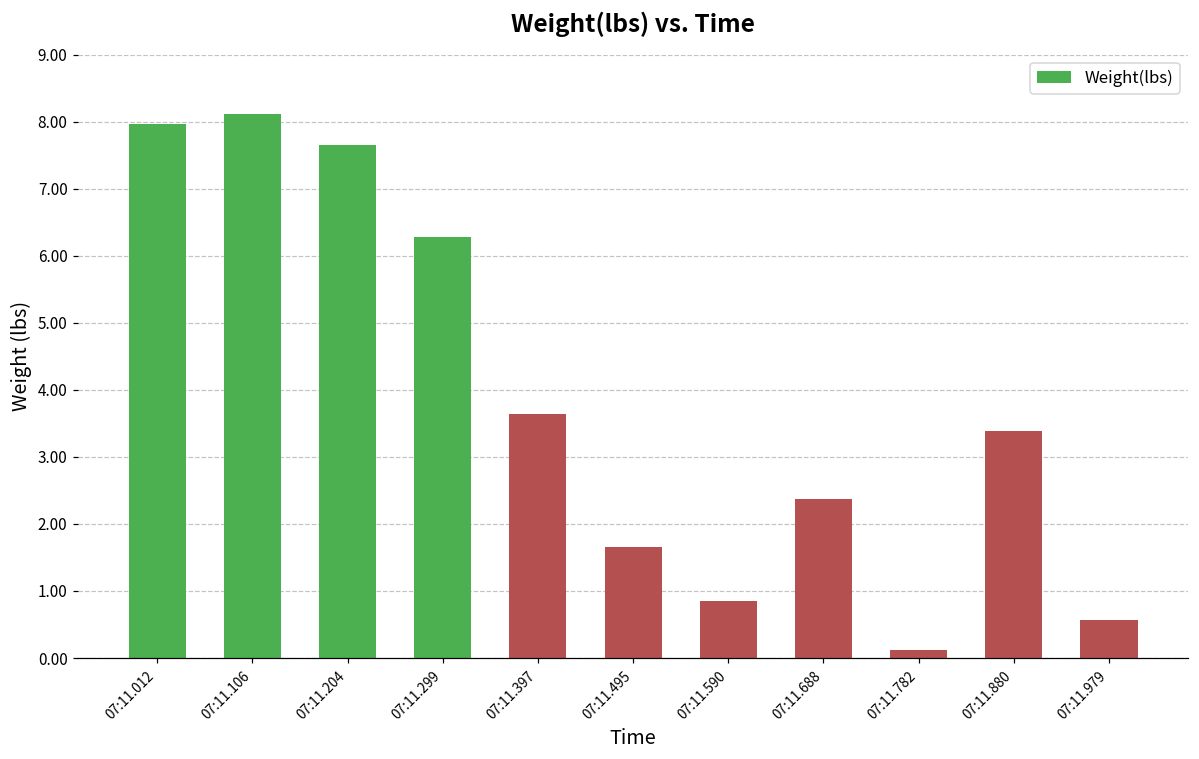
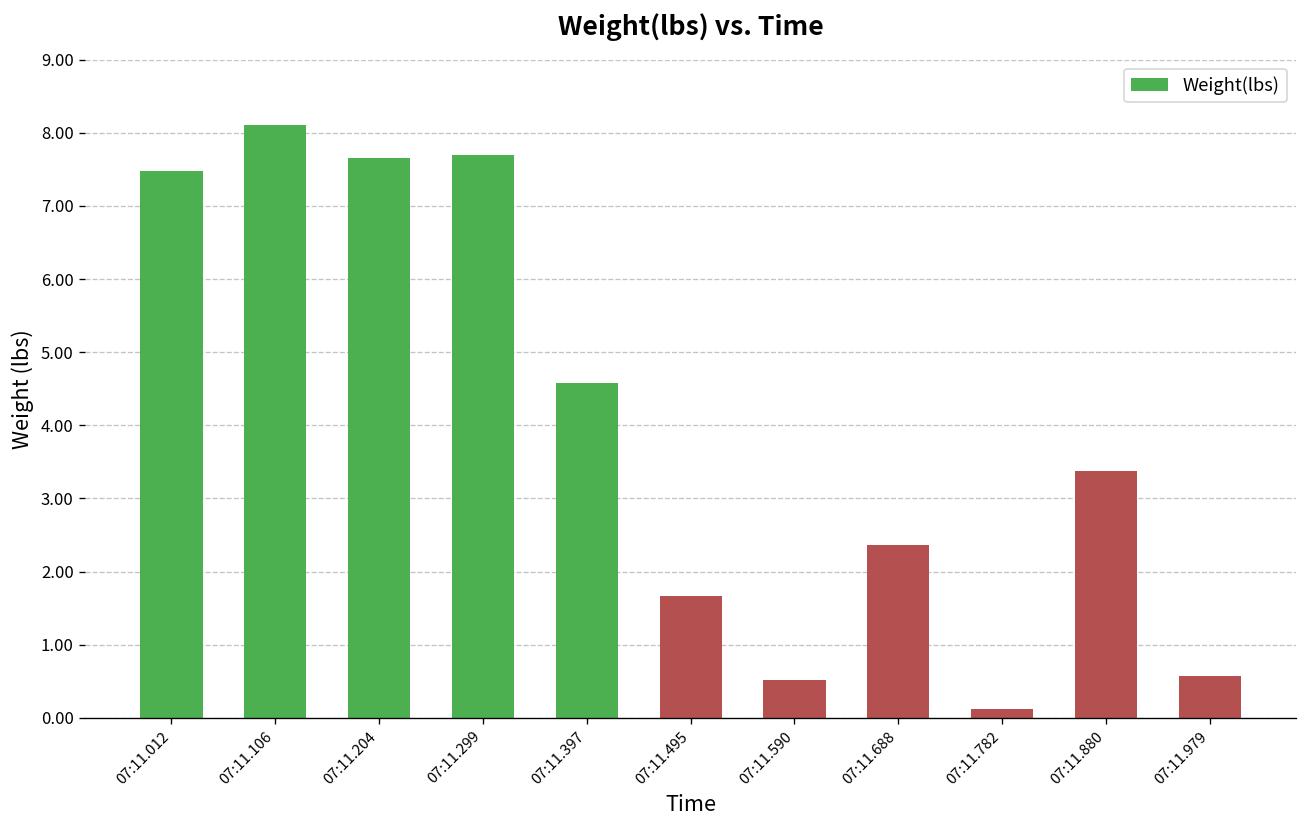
07:11.012: 8.0 -> 7.5
07:11.299: 6.3 -> 7.7
07:11.397: 3.6 -> 4.6
07:11.590: 0.9 -> 0.5
